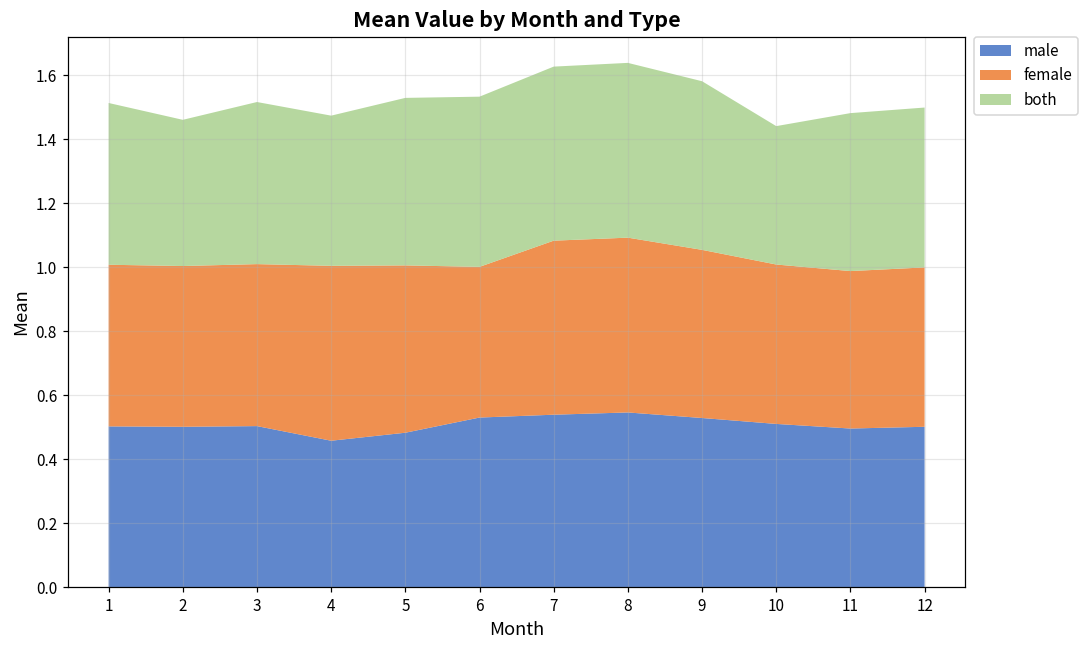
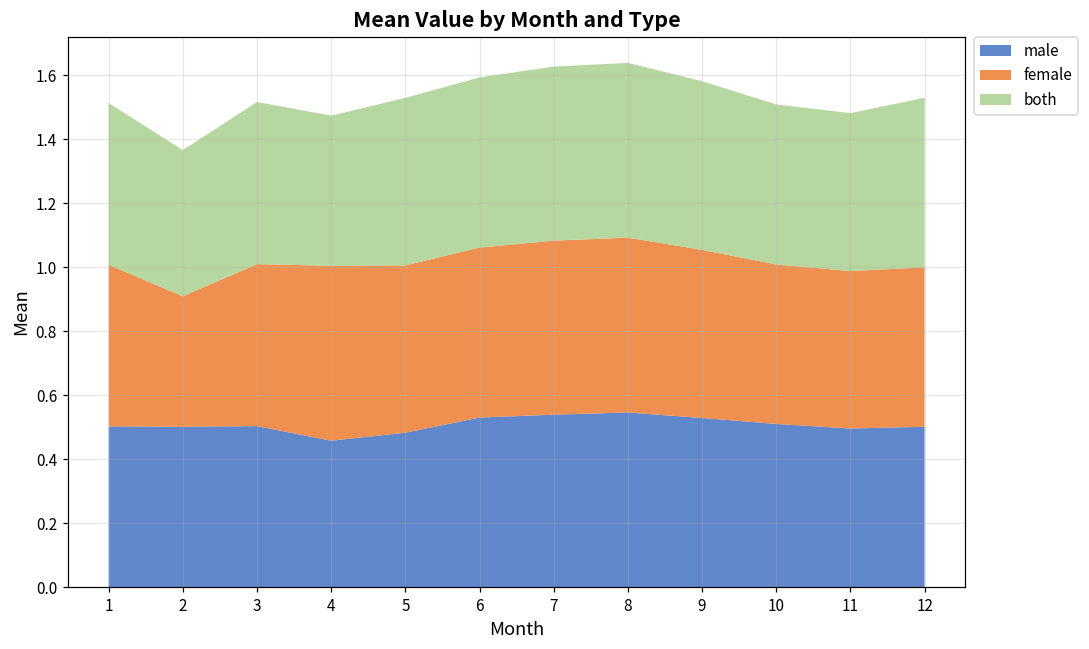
female, 2: 0.50 -> 0.41
female, 6: 0.47 -> 0.53
both, 10: 0.43 -> 0.50
both, 12: 0.50 -> 0.53
